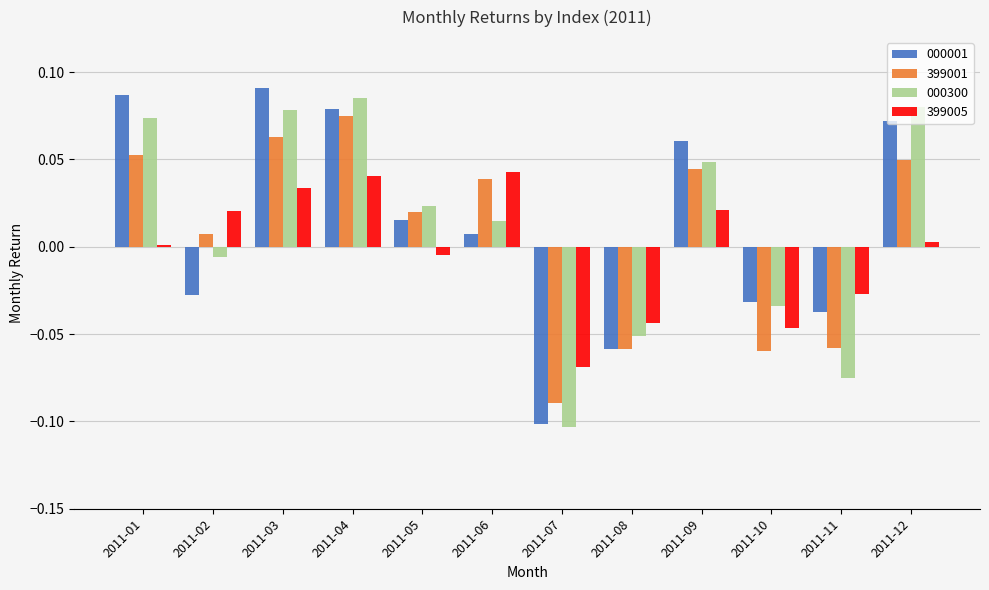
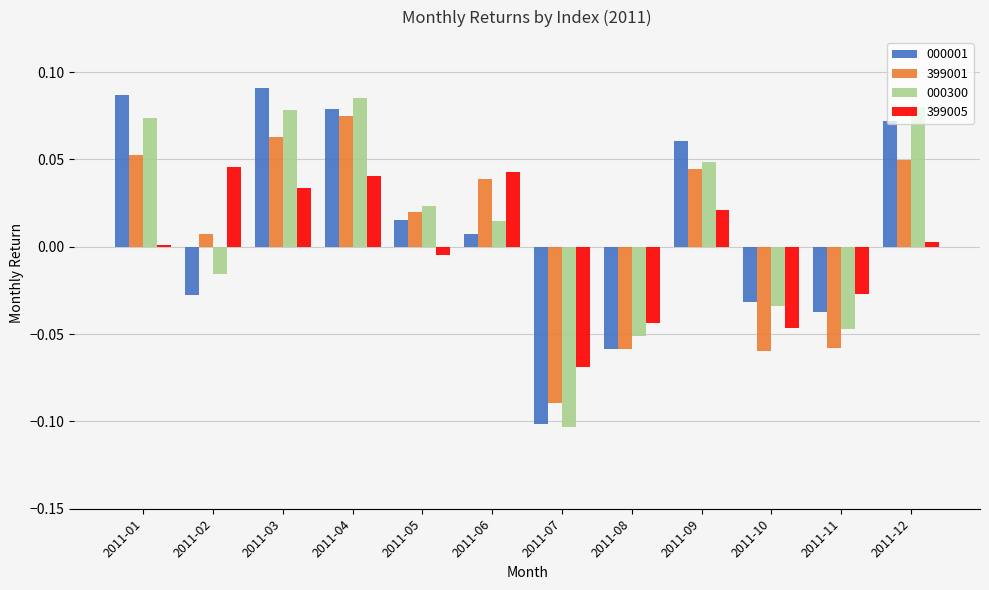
000300, 2011-02: -0.006 -> -0.016
399005, 2011-02: 0.021 -> 0.045
000300, 2011-11: -0.075 -> -0.047
